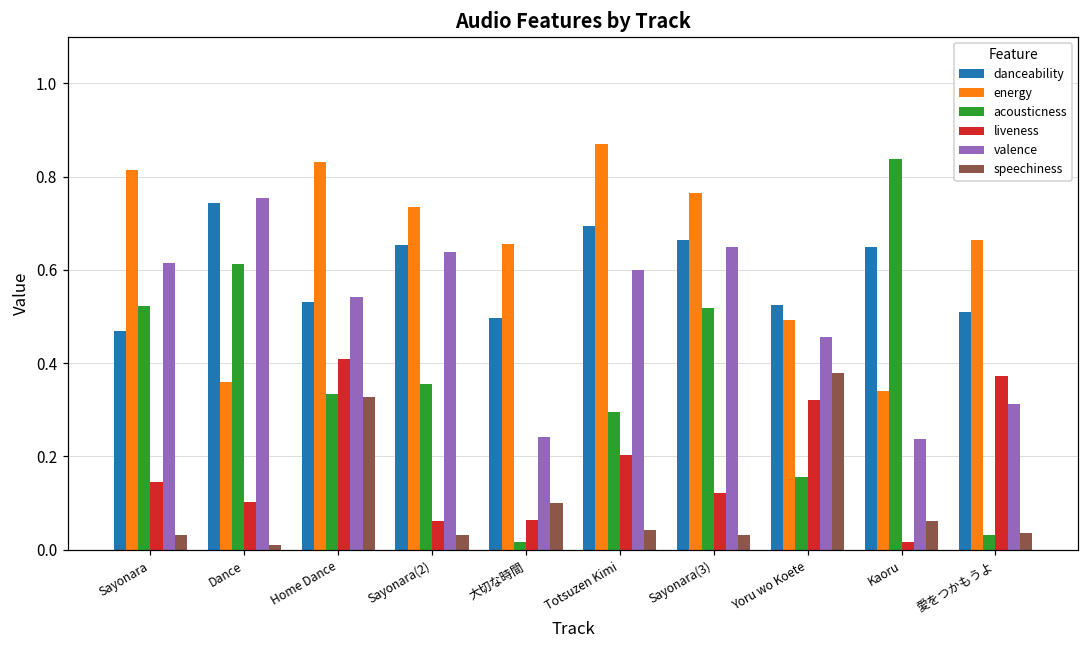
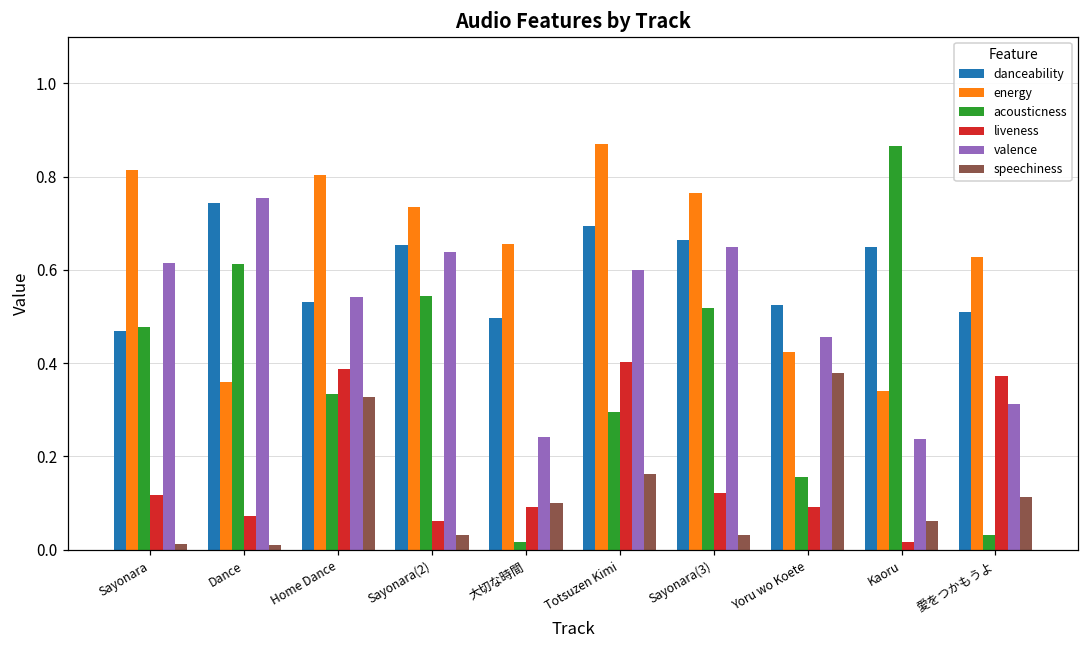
acousticness, Sayonara: 0.52 -> 0.48
liveness, Sayonara: 0.15 -> 0.12
speechiness, Sayonara: 0.03 -> 0.01
liveness, Dance: 0.10 -> 0.07
energy, Home Dance: 0.83 -> 0.80
liveness, Home Dance: 0.41 -> 0.39
acousticness, Sayonara(2): 0.36 -> 0.54
liveness, 大切な時間: 0.06 -> 0.09
liveness, Totsuzen Kimi: 0.20 -> 0.40
speechiness, Totsuzen Kimi: 0.04 -> 0.16
energy, Yoru wo Koete: 0.49 -> 0.42
liveness, Yoru wo Koete: 0.32 -> 0.09
acousticness, Kaoru: 0.84 -> 0.87
energy, 愛をつかもうよ: 0.66 -> 0.63
speechiness, 愛をつかもうよ: 0.04 -> 0.11
